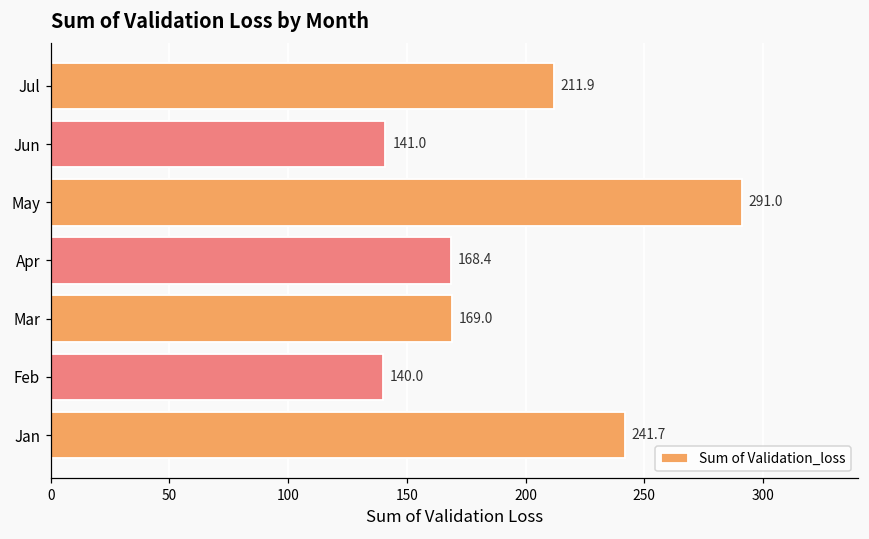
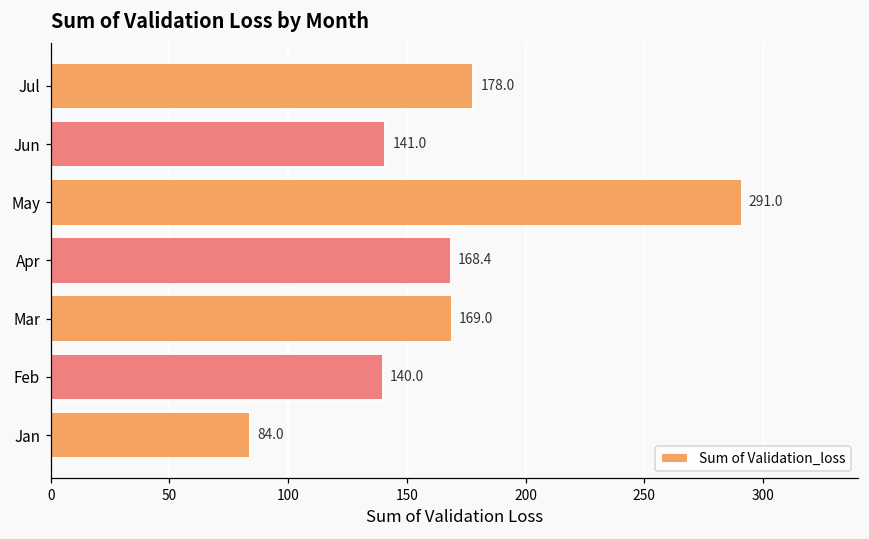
Jul: 211.9 -> 178.0
Jan: 241.7 -> 84.0
